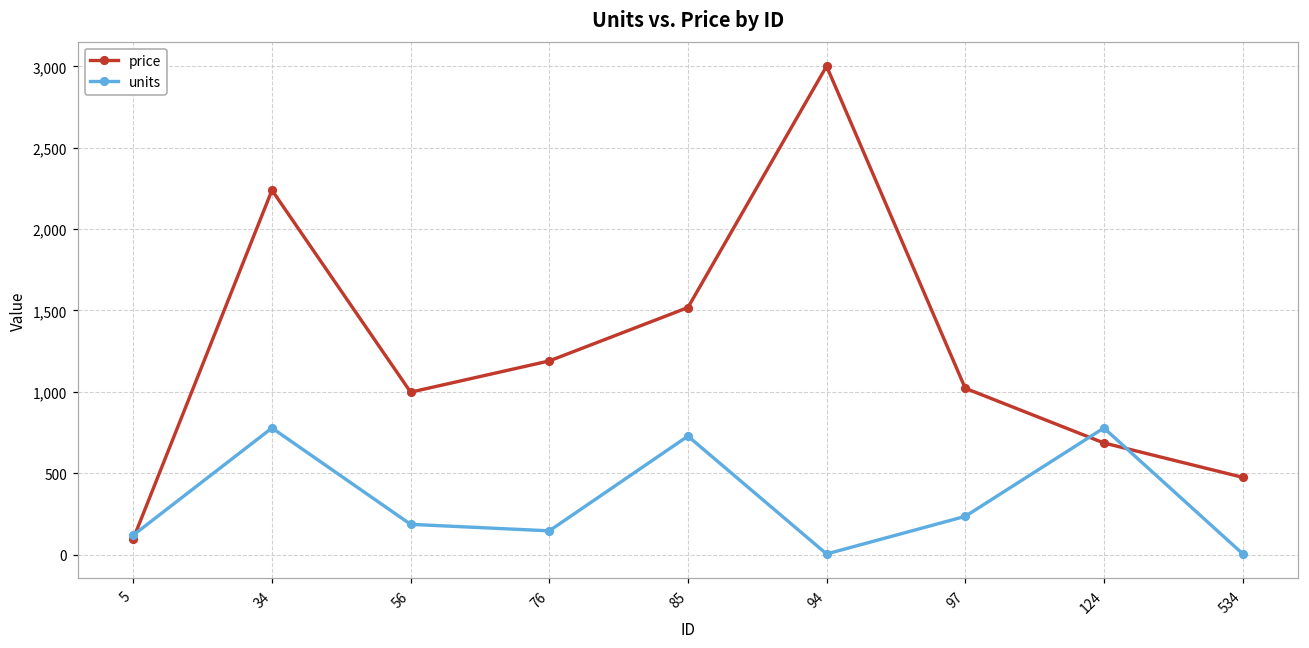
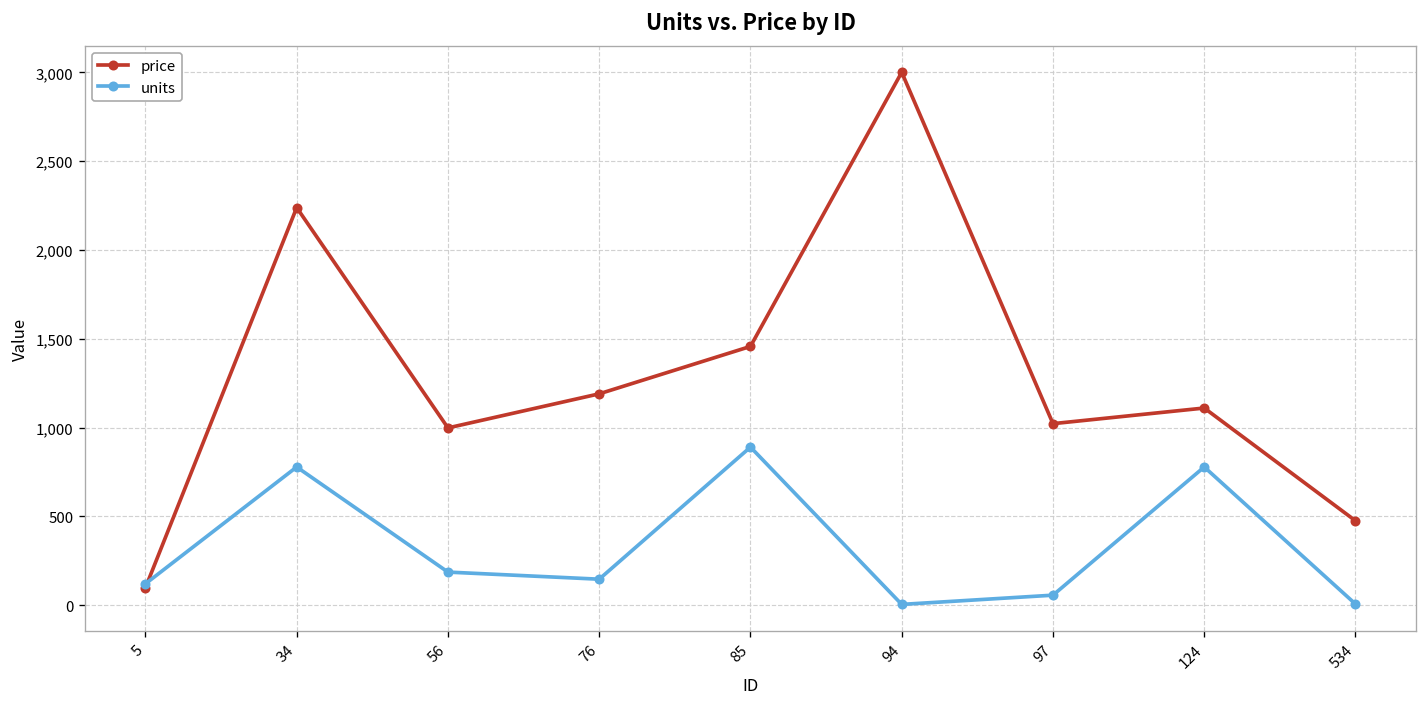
price, 85: 1,520 -> 1,460
units, 85: 730 -> 890
units, 97: 240 -> 60
price, 124: 690 -> 1,110
